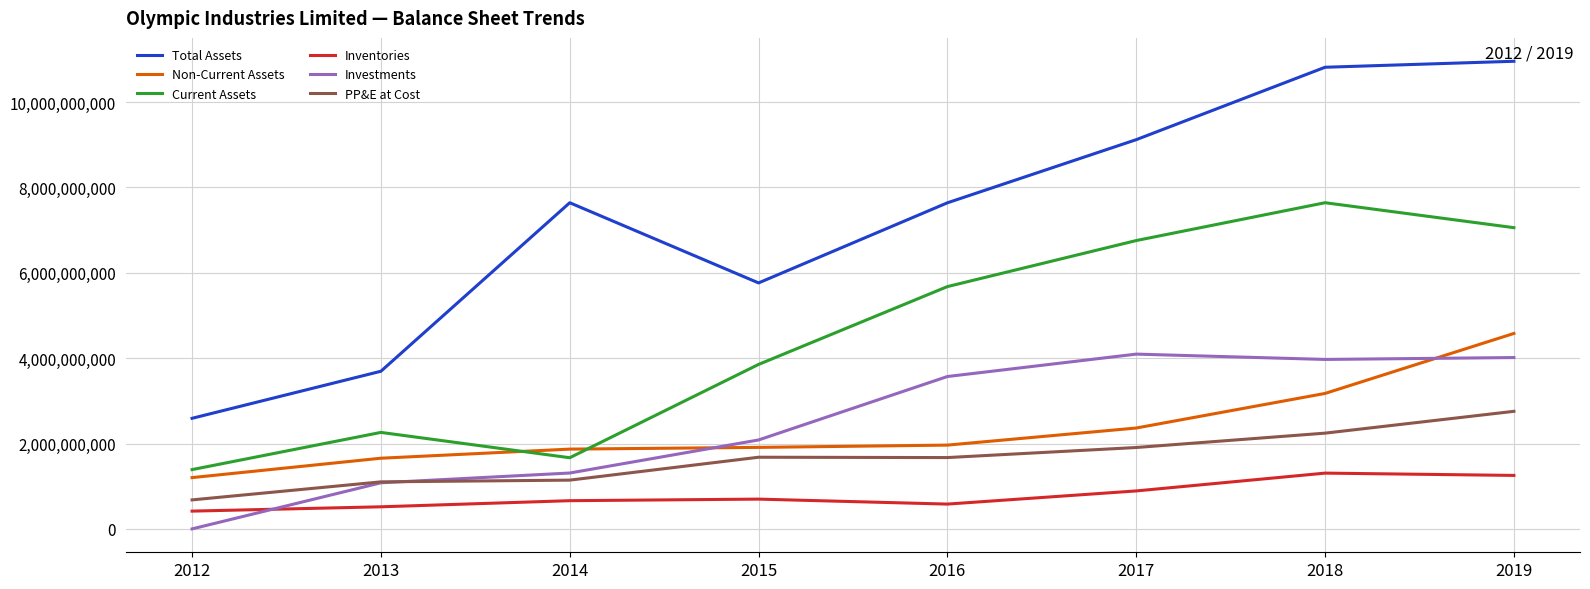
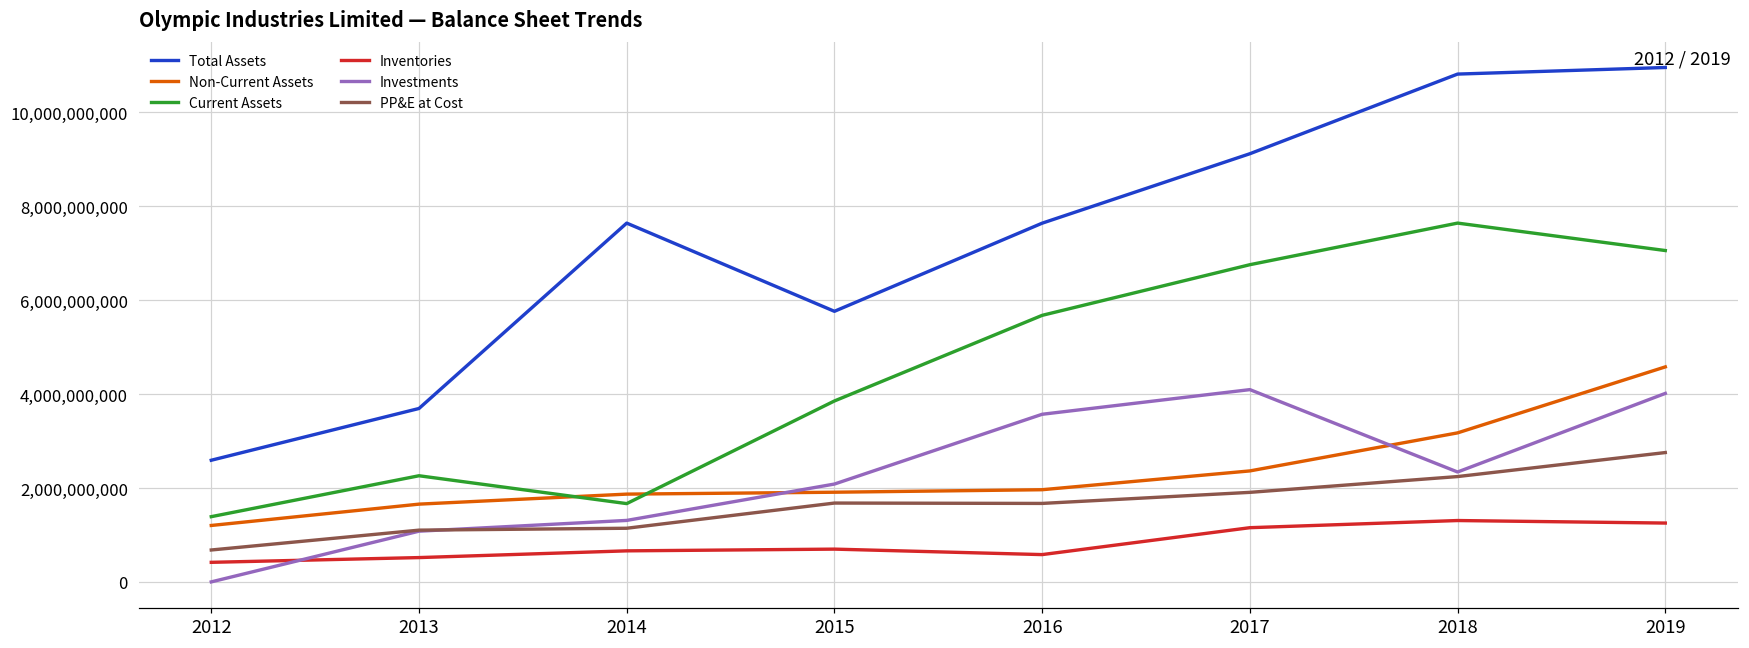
Inventories, 2017: 900,000,000 -> 1,200,000,000
Investments, 2018: 4,000,000,000 -> 2,300,000,000
